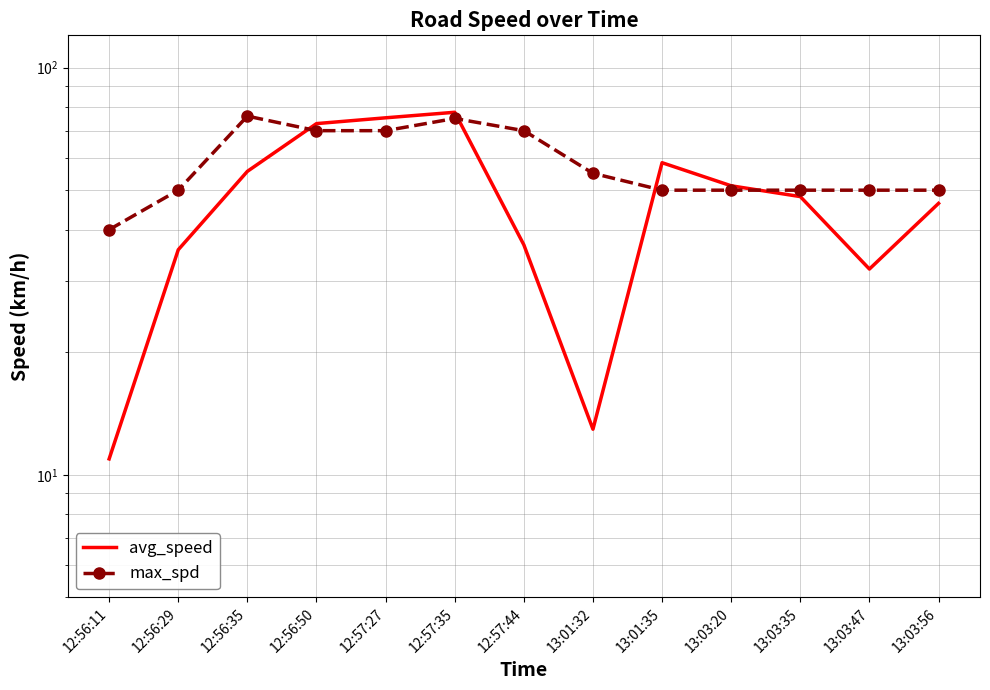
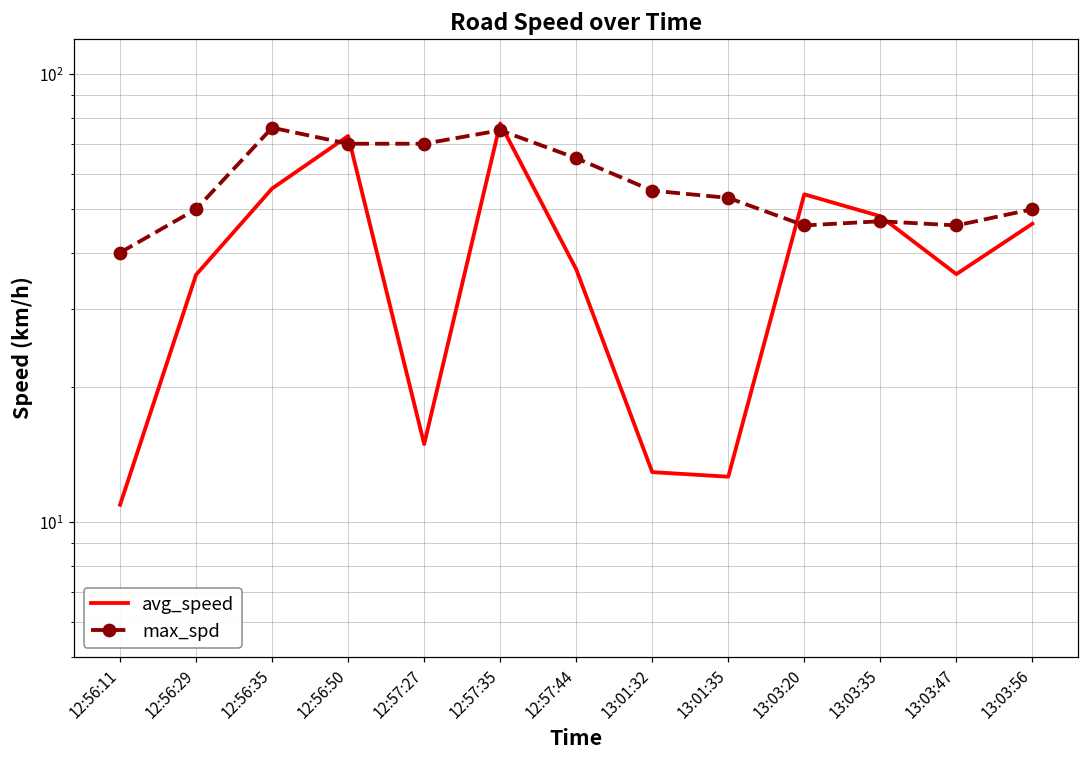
avg_speed, 12:57:27: 75 -> 14.9
max_spd, 12:57:44: 70 -> 65
avg_speed, 13:01:35: 58 -> 12.6
max_spd, 13:01:35: 50 -> 53
avg_speed, 13:03:20: 51 -> 54
max_spd, 13:03:20: 50 -> 46
max_spd, 13:03:35: 50 -> 47
avg_speed, 13:03:47: 32 -> 36
max_spd, 13:03:47: 50 -> 46
